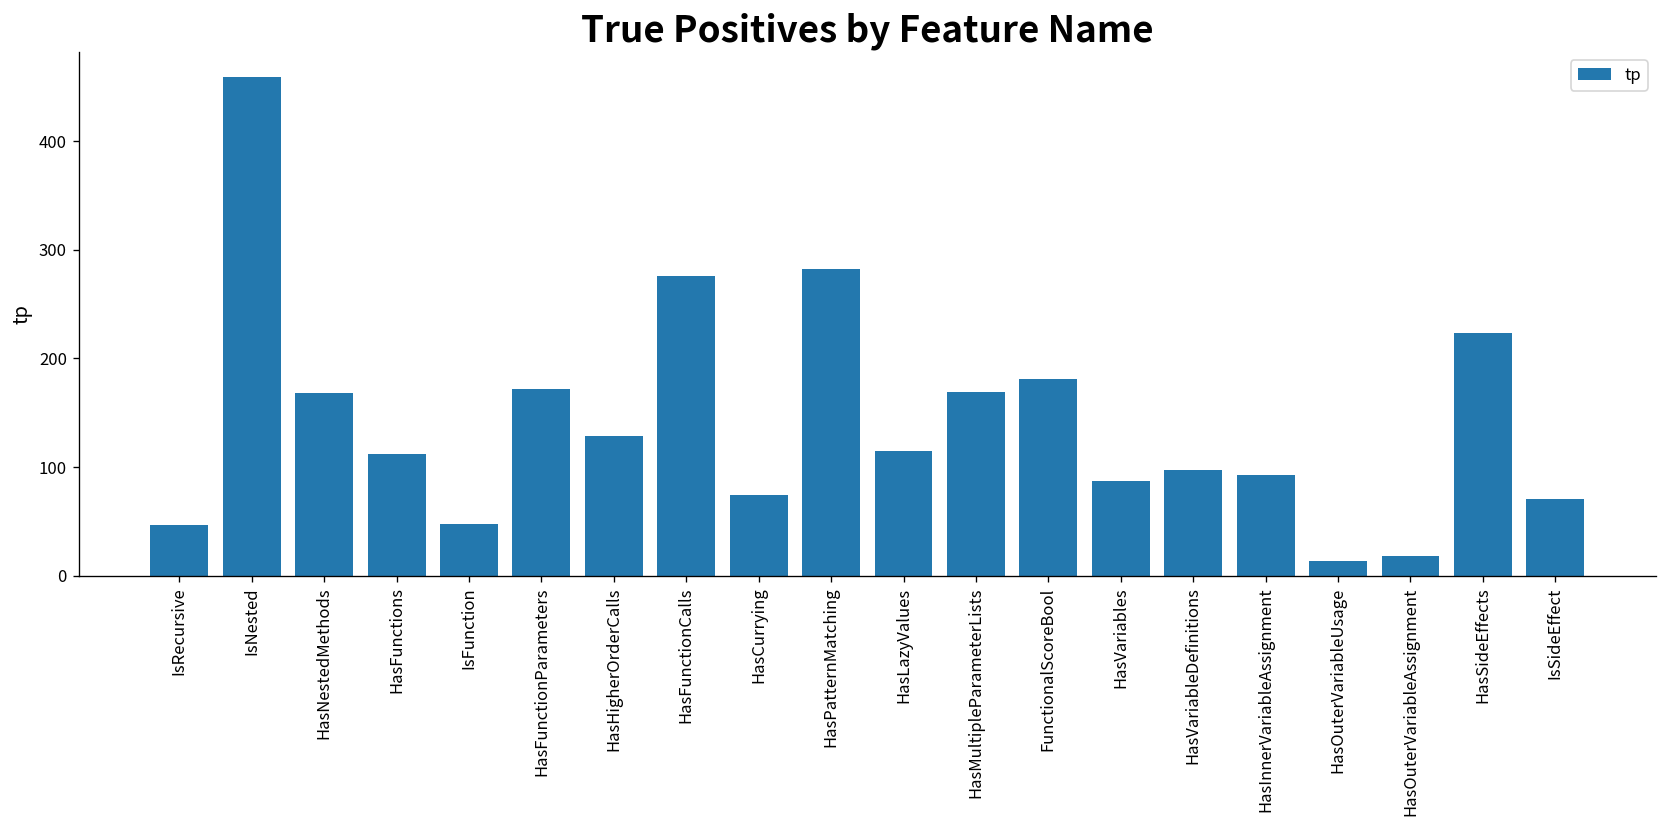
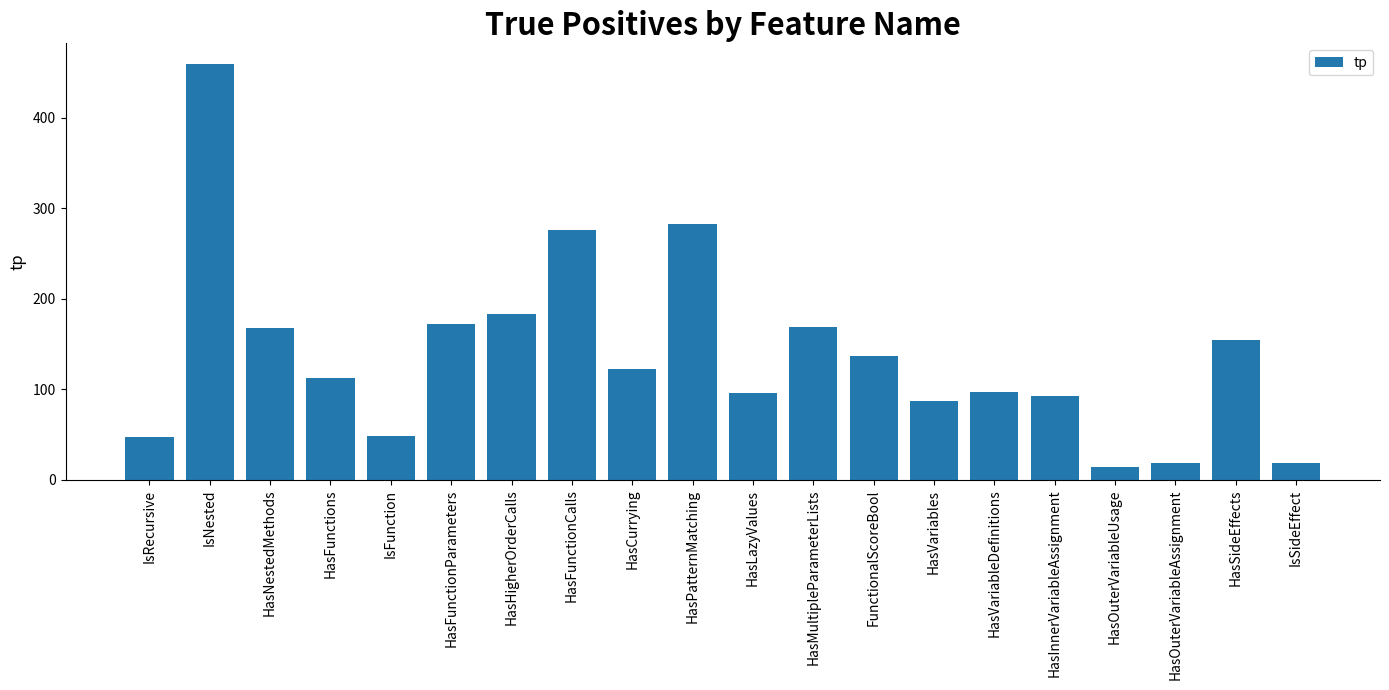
HasHigherOrderCalls: 130 -> 180
HasCurrying: 70 -> 120
HasLazyValues: 120 -> 100
FunctionalScoreBool: 180 -> 140
HasSideEffects: 220 -> 150
IsSideEffect: 70 -> 20
